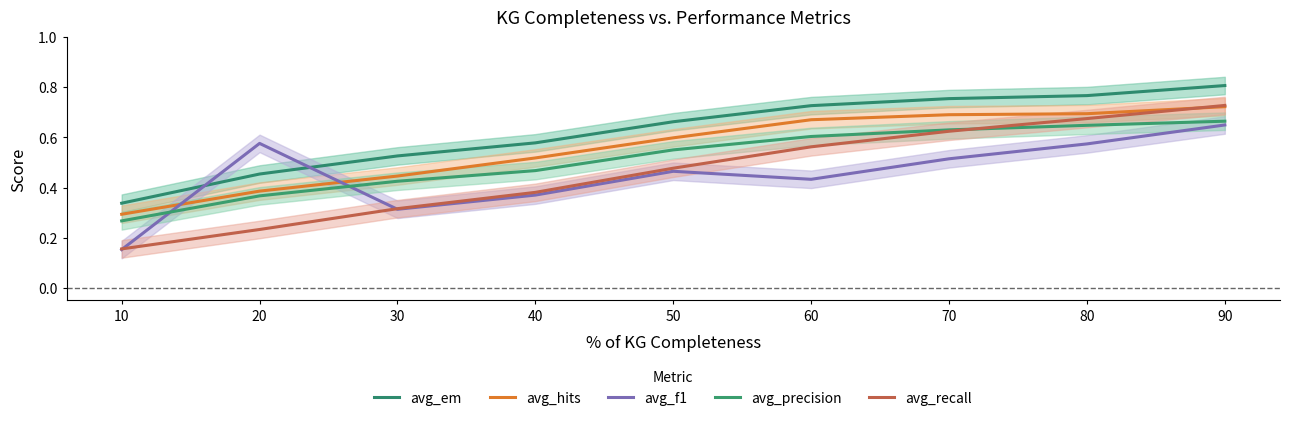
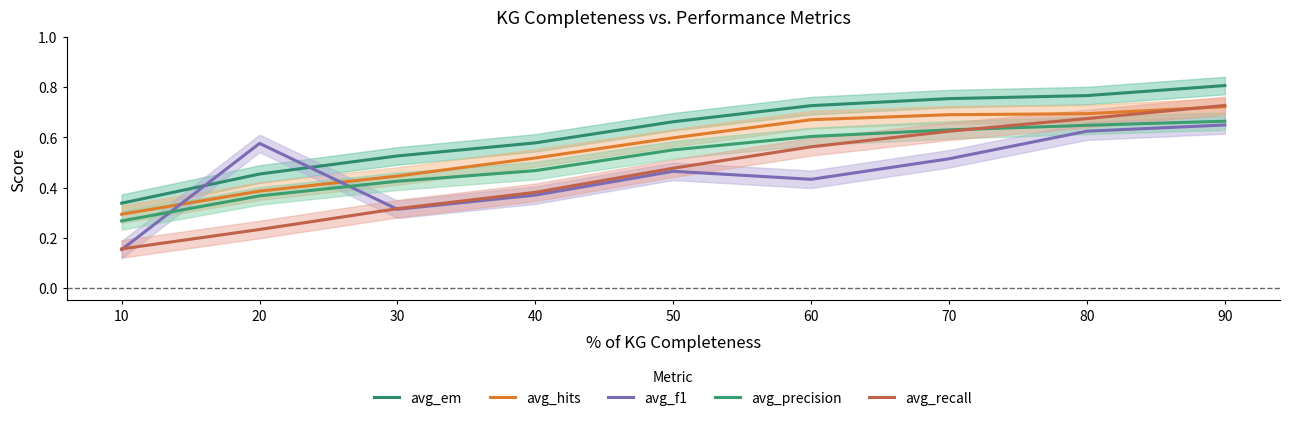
avg_f1, 80: 0.57 -> 0.62
